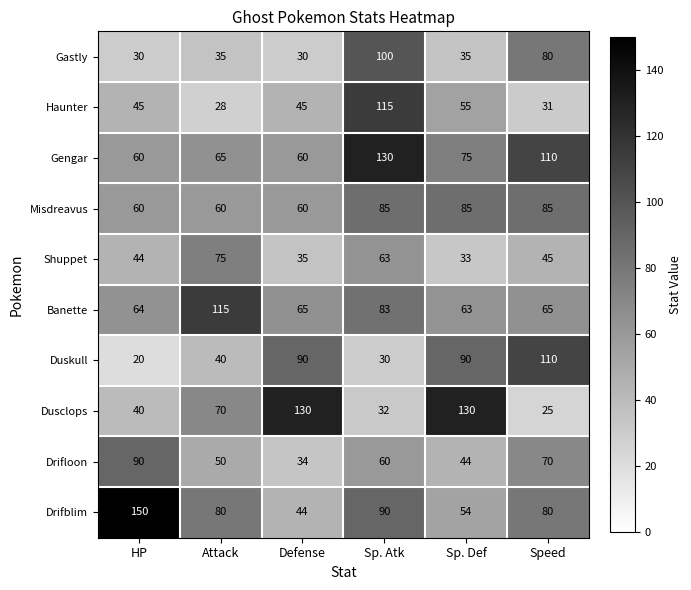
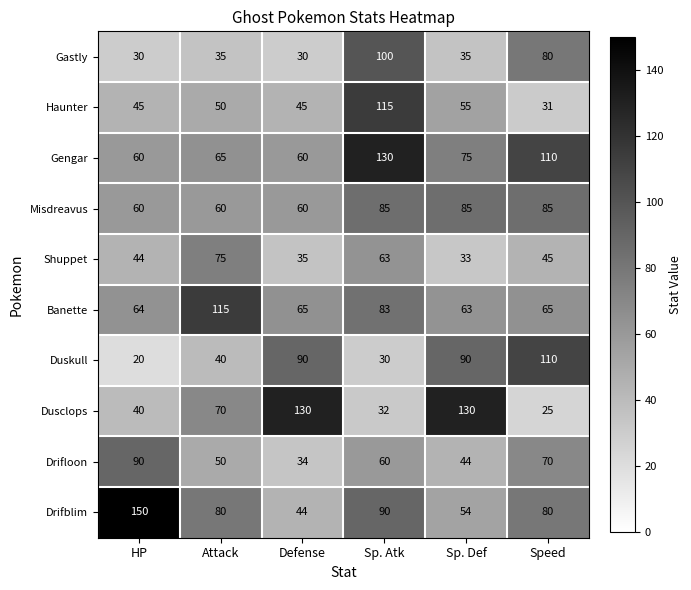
Haunter, Attack: 28 -> 50
